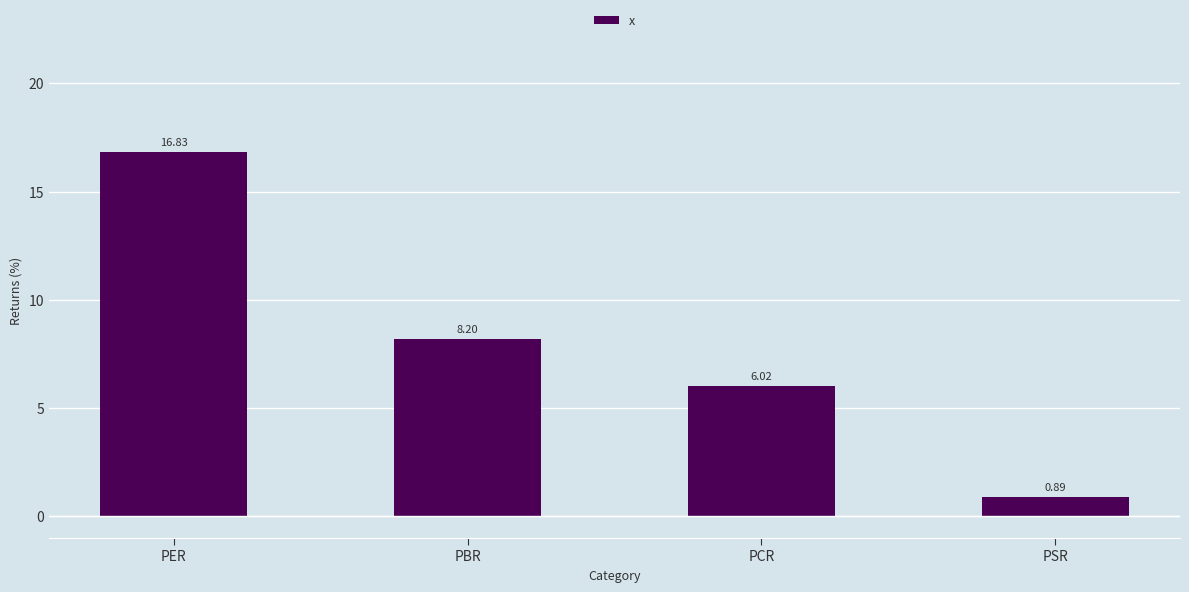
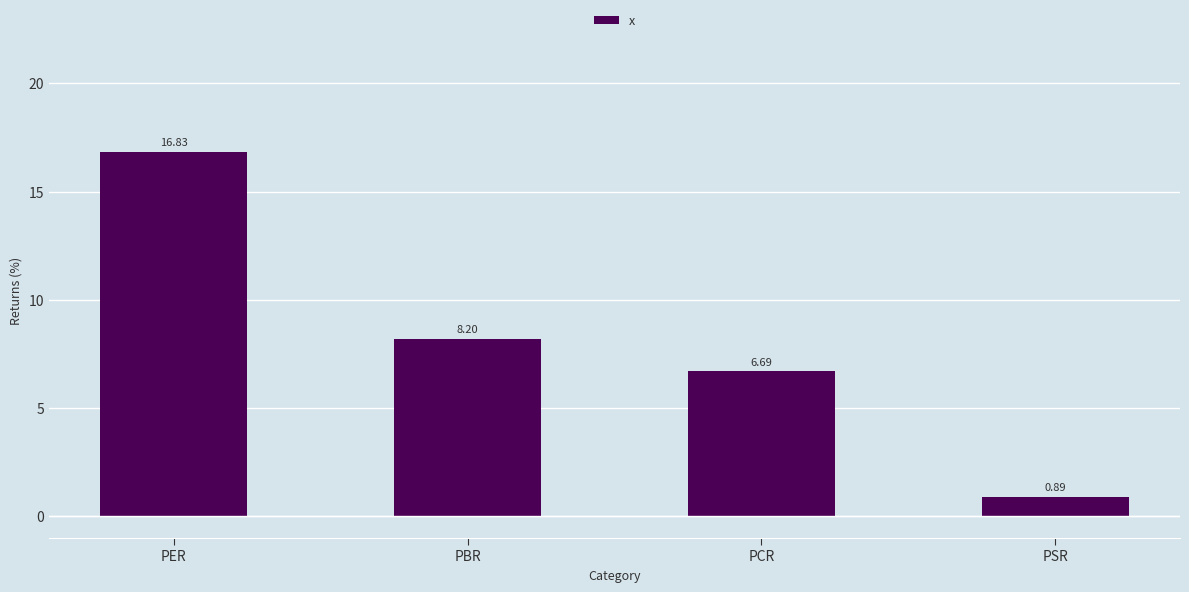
PCR: 6.02 -> 6.69
